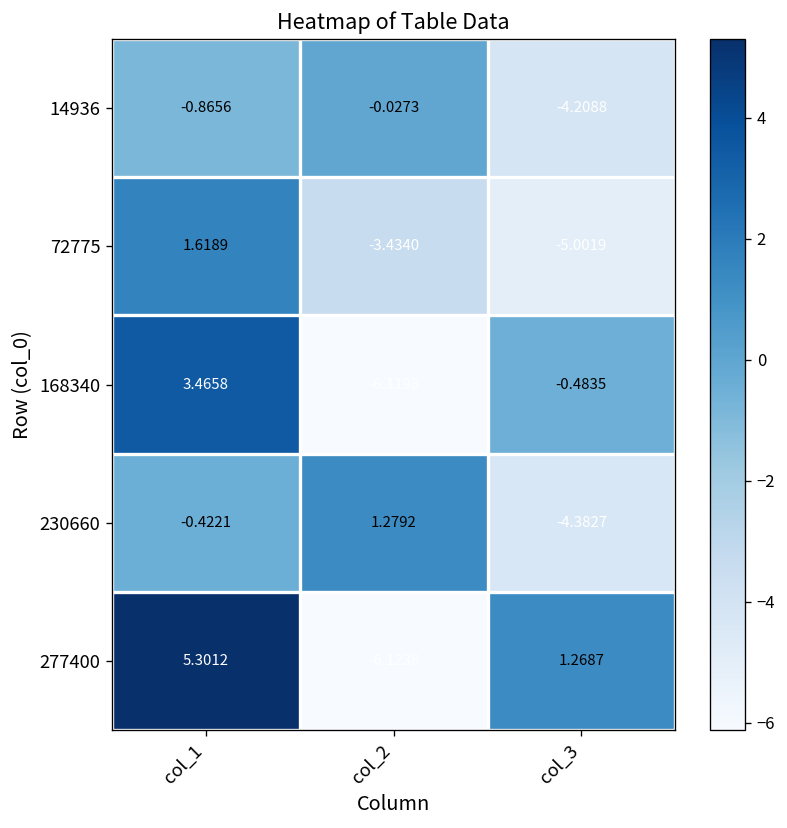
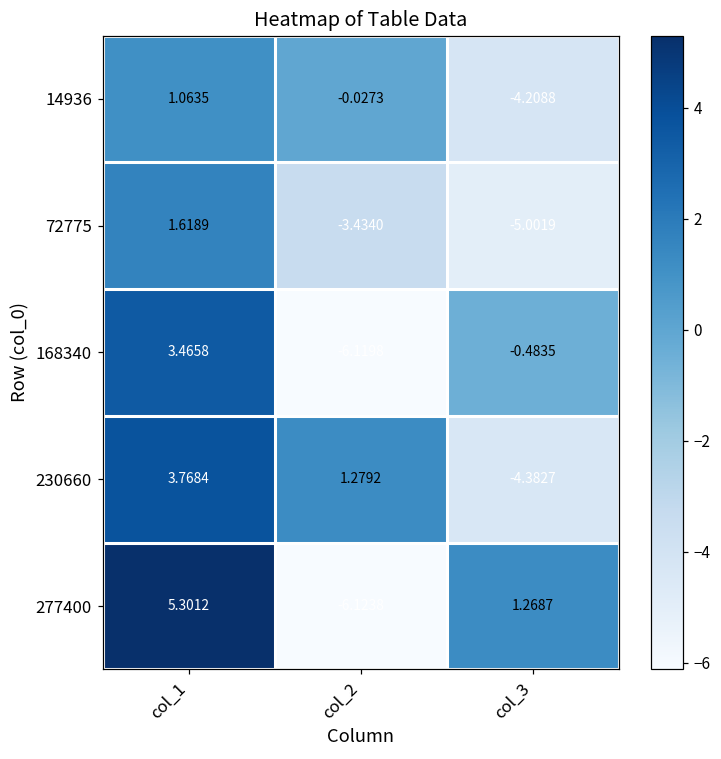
14936, col_1: -0.8656 -> 1.0635
230660, col_1: -0.4221 -> 3.7684
